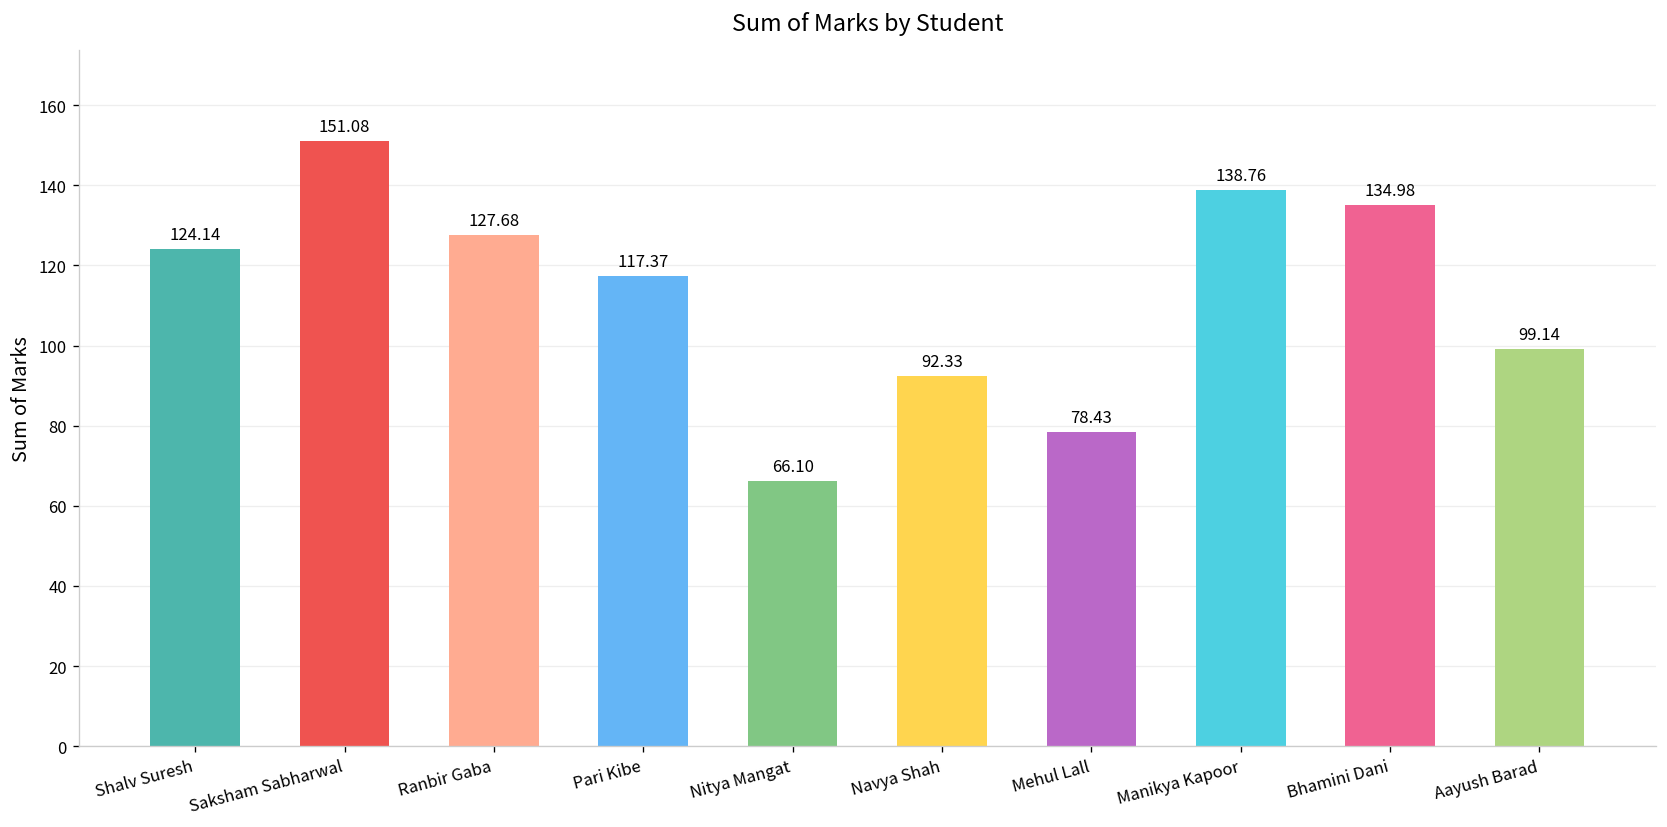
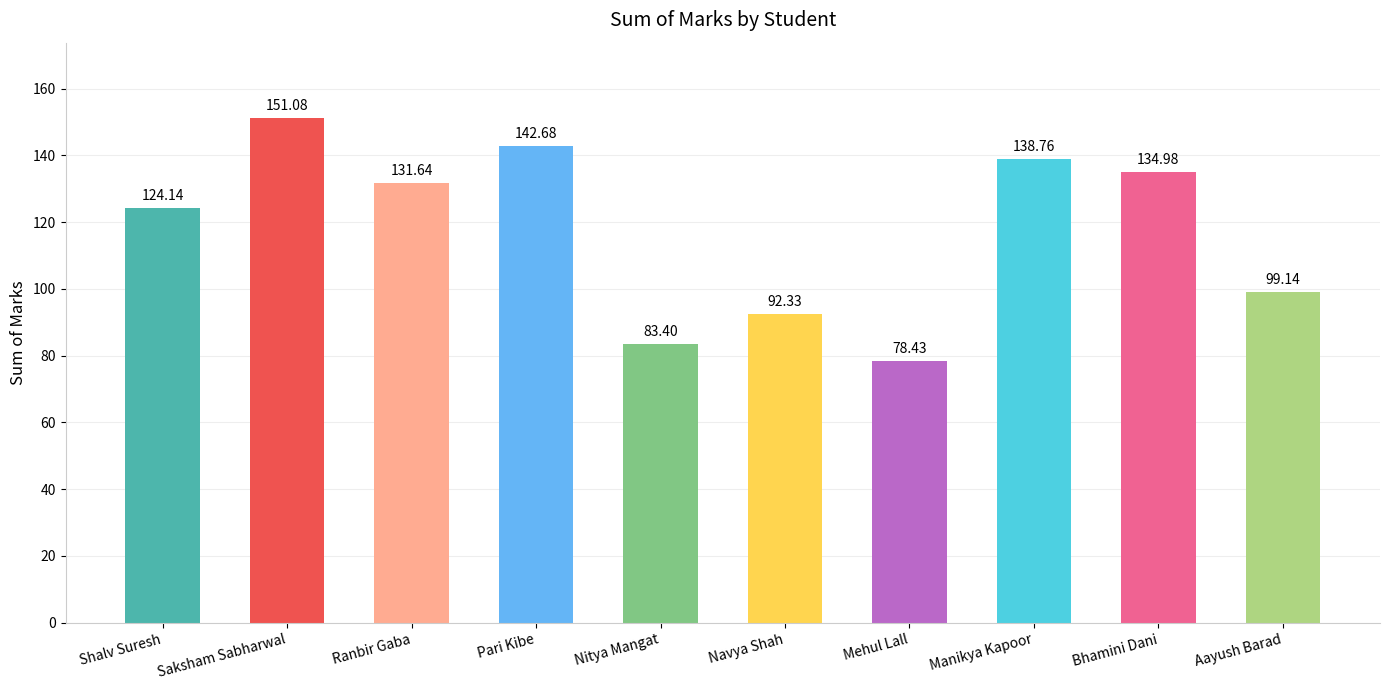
Ranbir Gaba: 127.68 -> 131.64
Pari Kibe: 117.37 -> 142.68
Nitya Mangat: 66.10 -> 83.40
